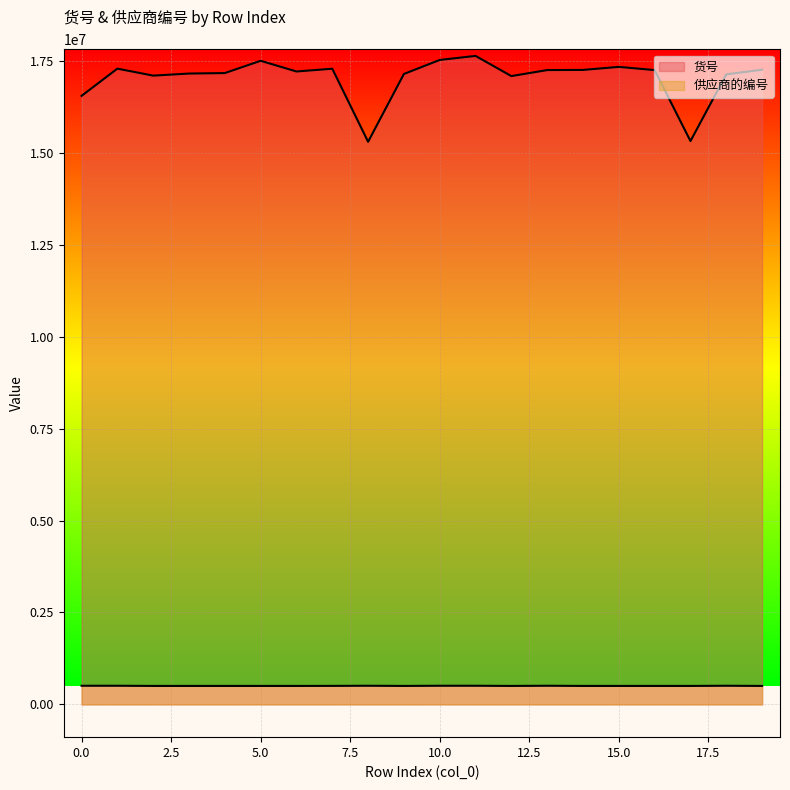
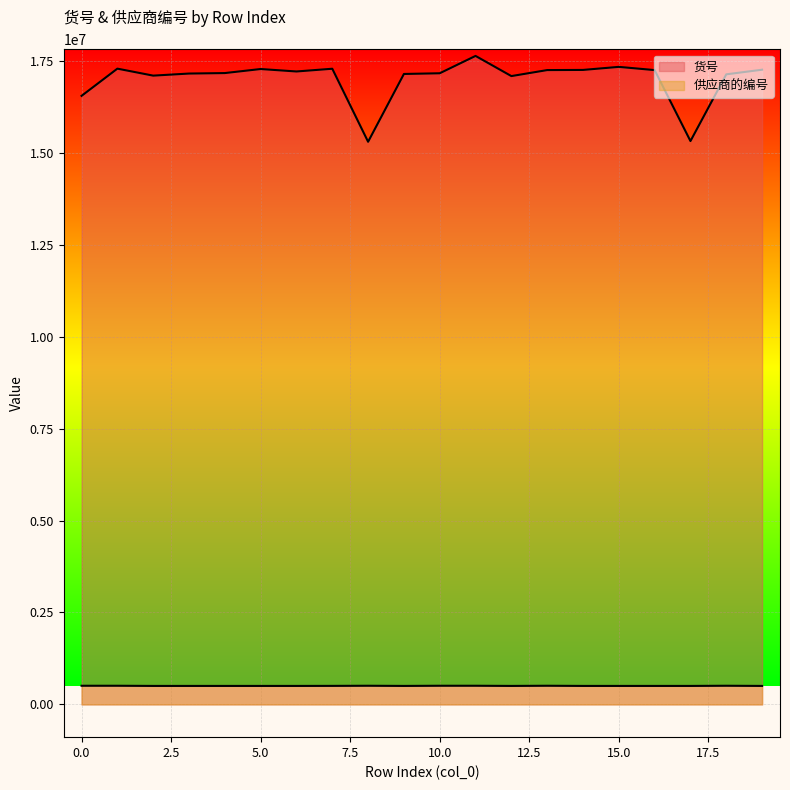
货号, 5.0: 17500000 -> 17300000
货号, 10.0: 17500000 -> 17200000
